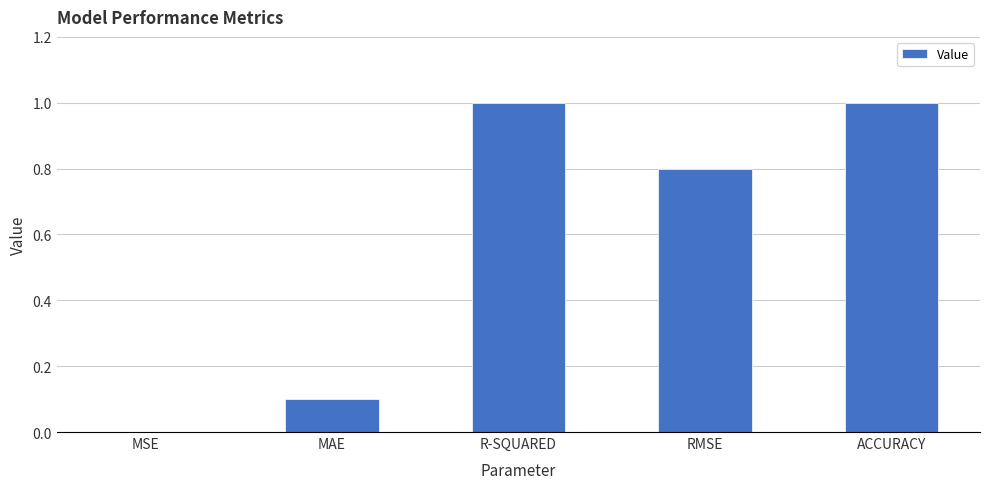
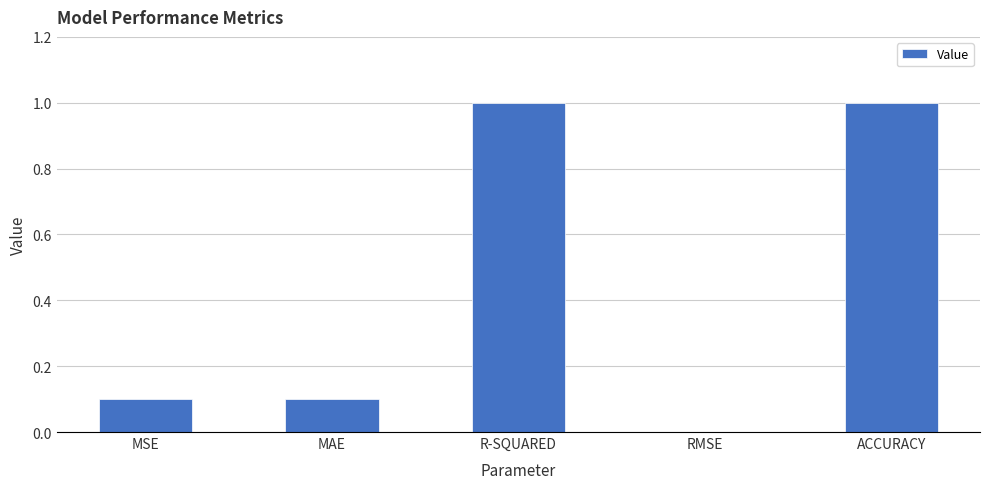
MSE: 0.0 -> 0.1
RMSE: 0.8 -> 0.0
